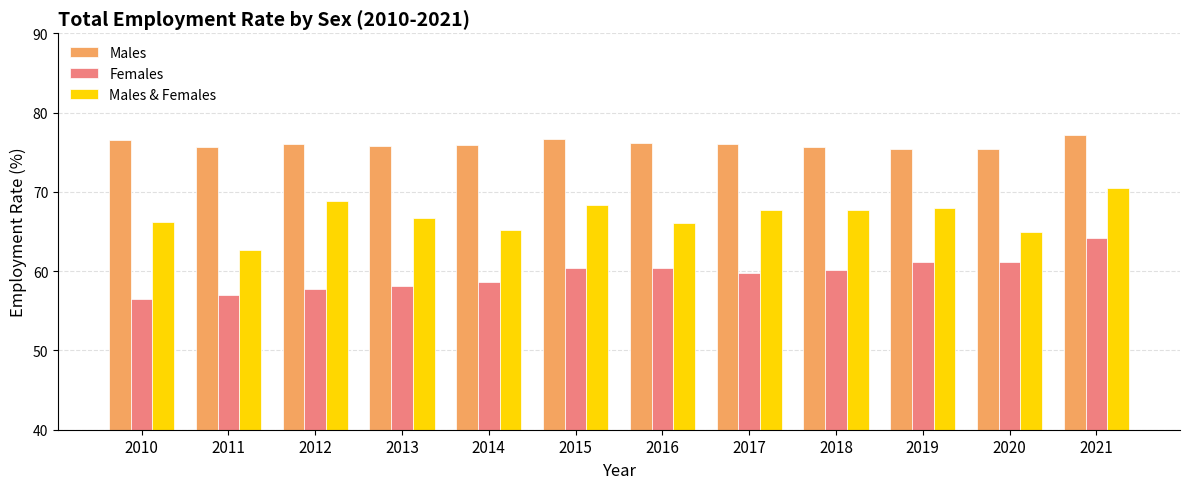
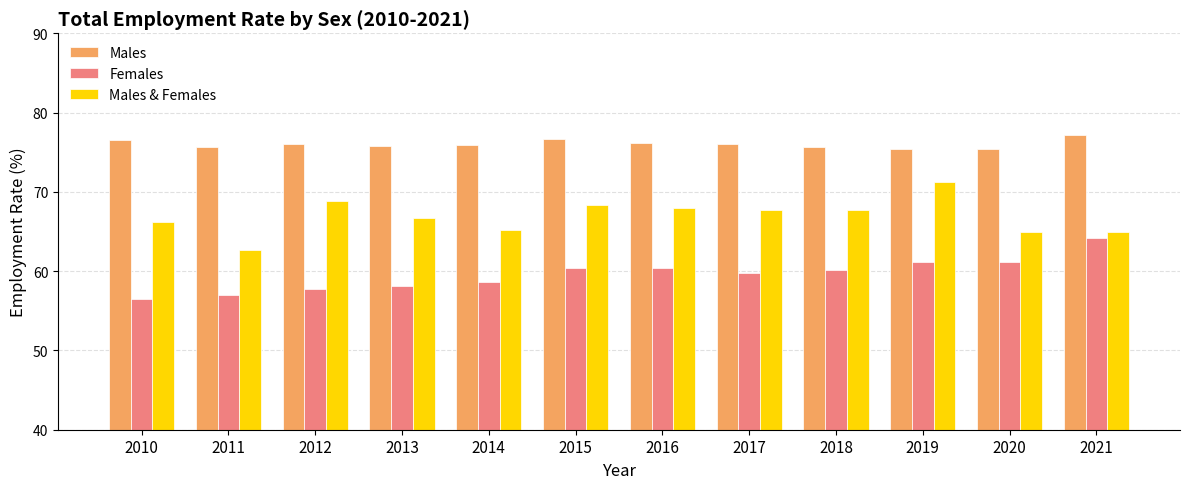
Males & Females, 2016: 66 -> 68
Males & Females, 2019: 68 -> 71
Males & Females, 2021: 71 -> 65
